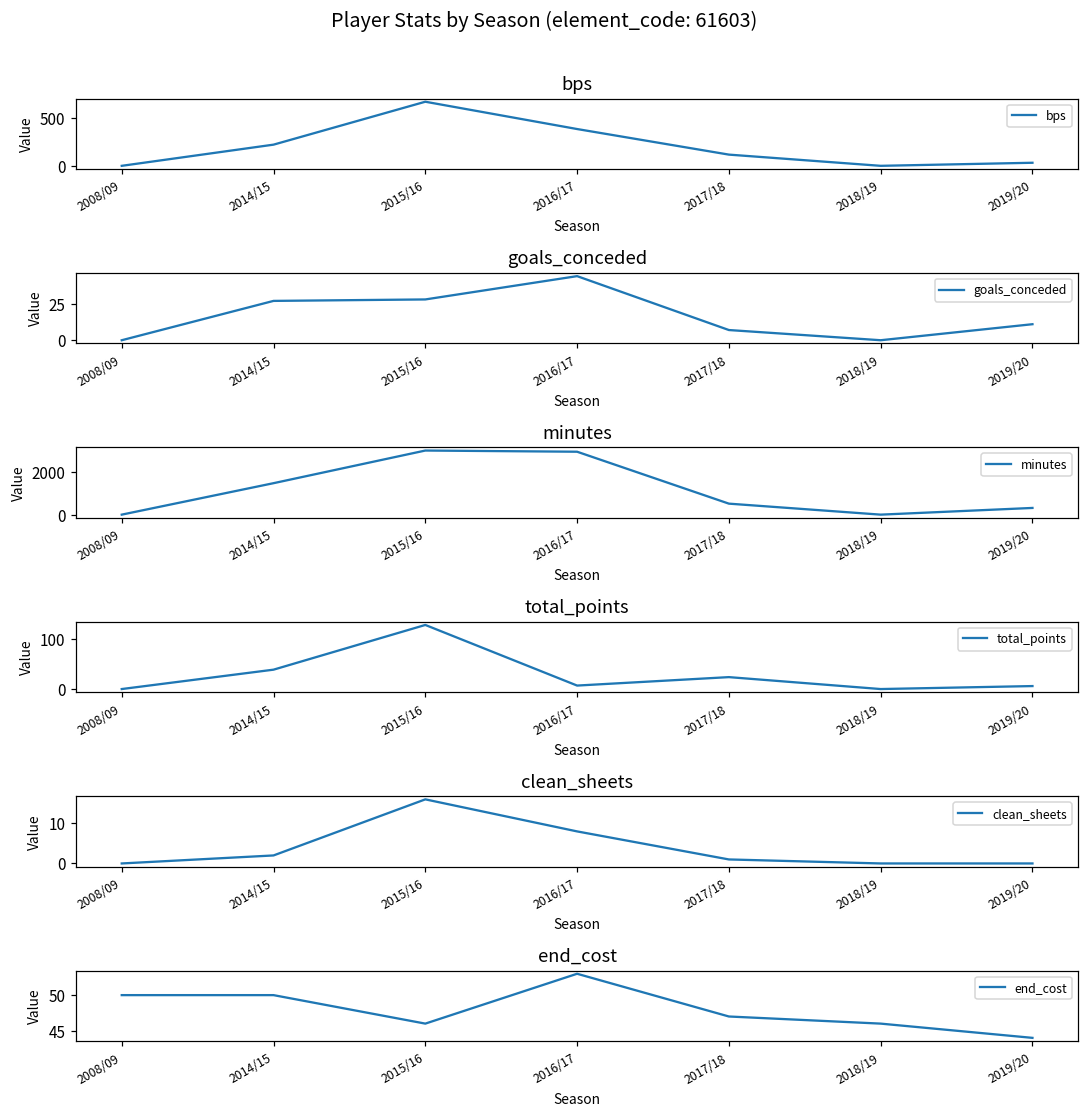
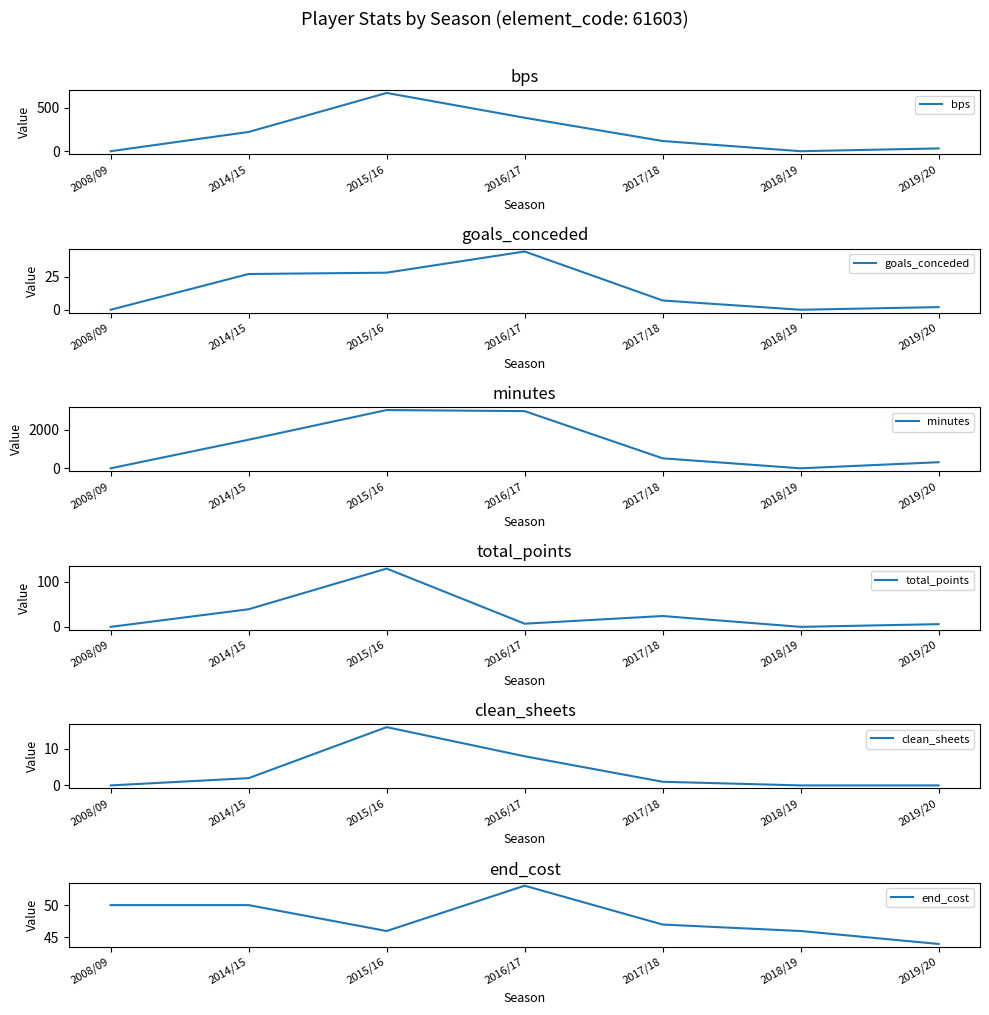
goals_conceded, 2019/20: 11 -> 2
